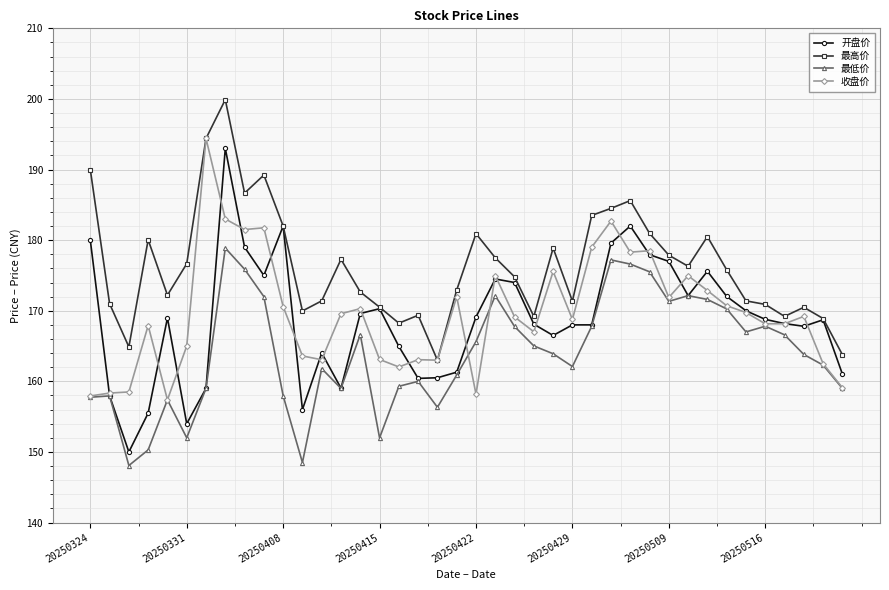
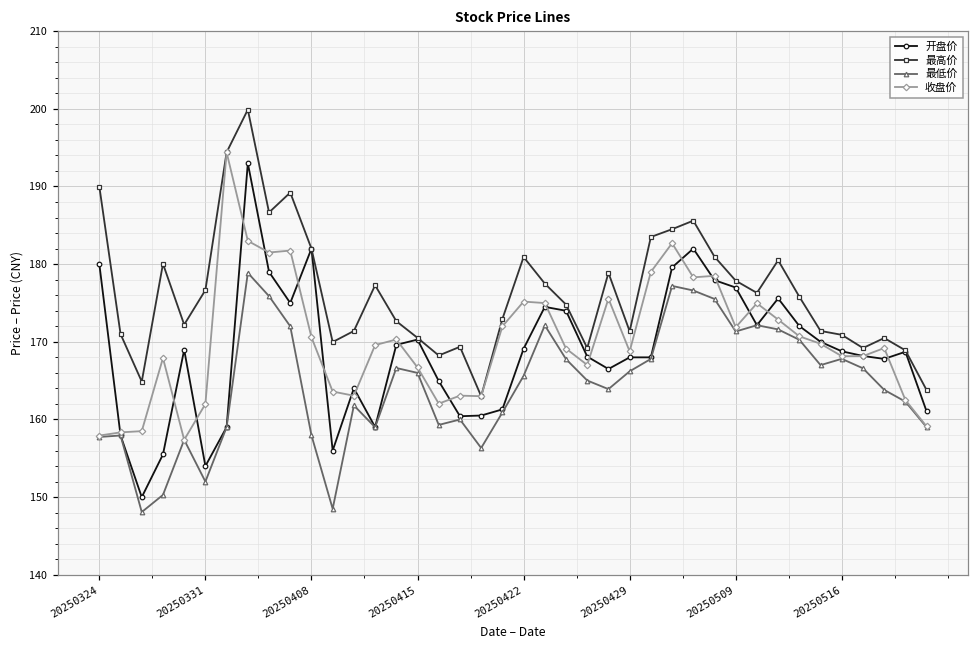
收盘价, 20250331: 165 -> 162
最低价, 20250415: 152 -> 166
收盘价, 20250415: 163 -> 167
收盘价, 20250422: 158 -> 175
最低价, 20250429: 162 -> 166
